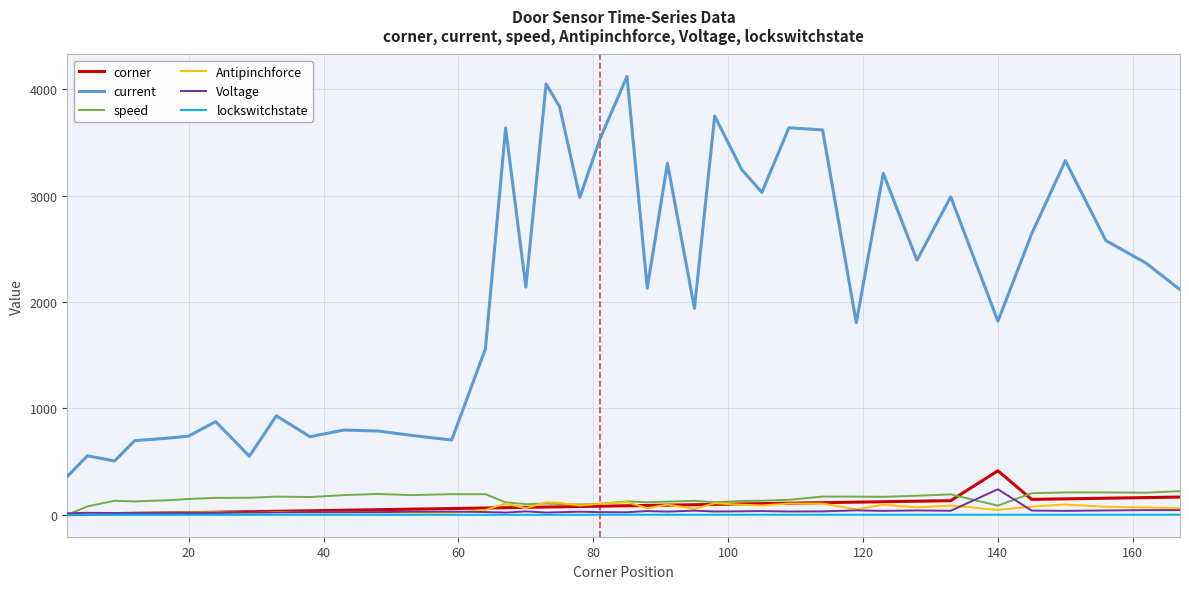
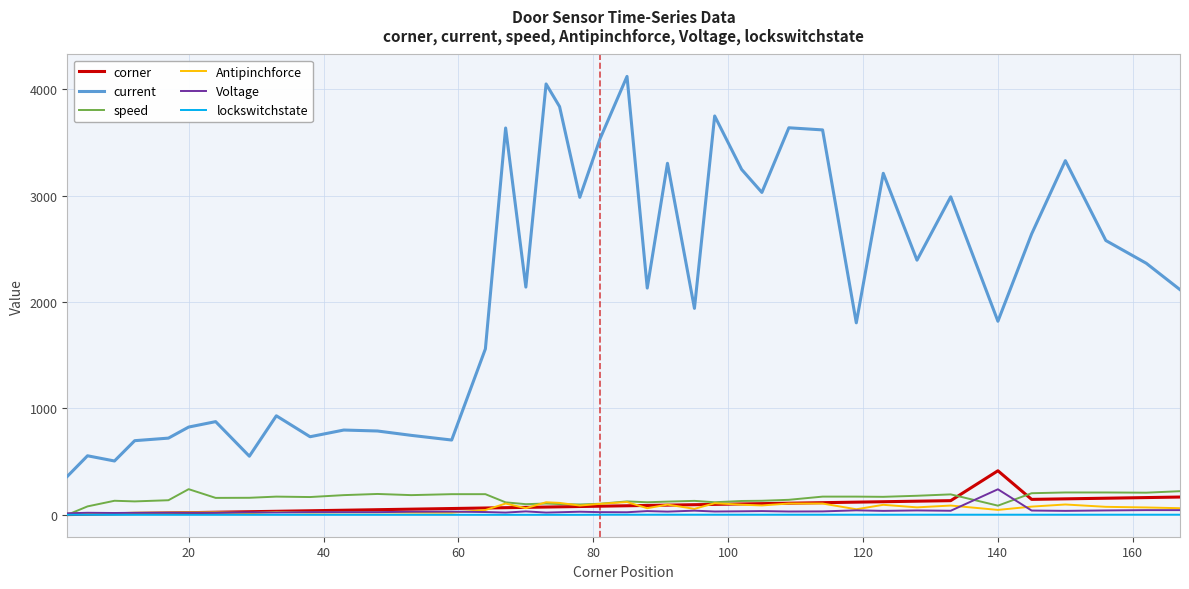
current, 20: 740 -> 830
speed, 20: 150 -> 240
